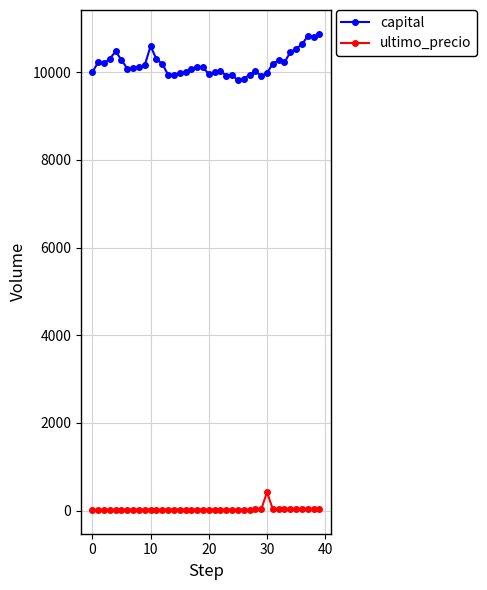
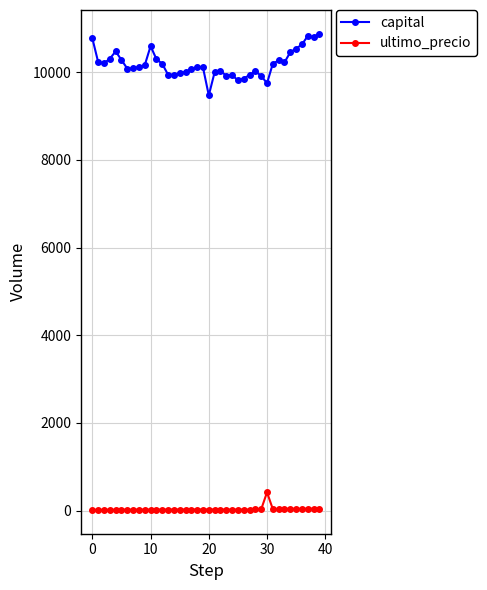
capital, 0: 10000 -> 10800
capital, 20: 10000 -> 9500
capital, 30: 10000 -> 9700
